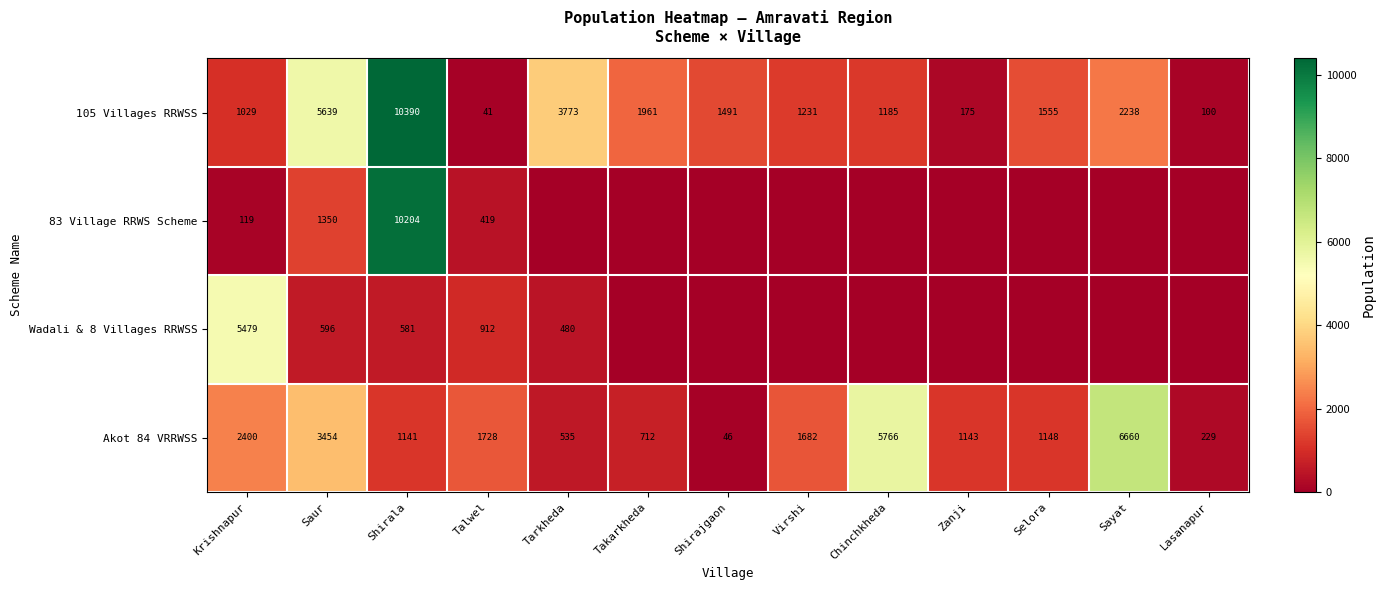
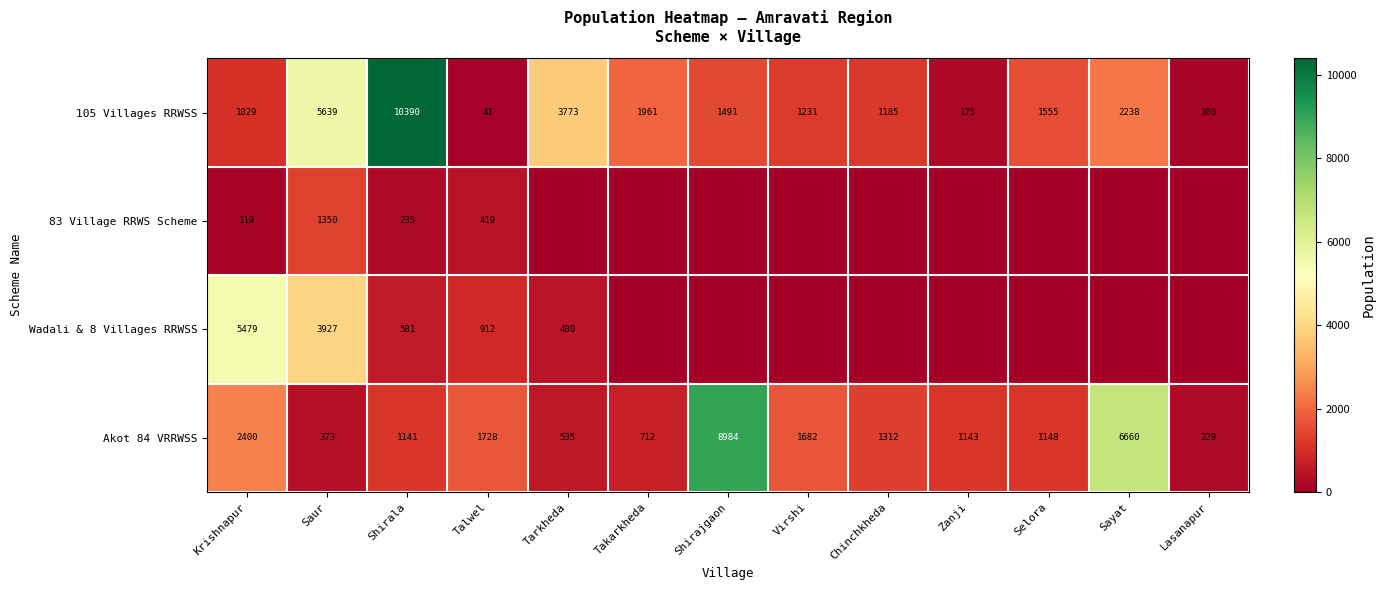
83 Village RRWS Scheme, Shirala: 10204 -> 235
Wadali & 8 Villages RRWSS, Saur: 596 -> 3927
Akot 84 VRRWSS, Saur: 3454 -> 373
Akot 84 VRRWSS, Shirajgaon: 46 -> 8984
Akot 84 VRRWSS, Chinchkheda: 5766 -> 1312
